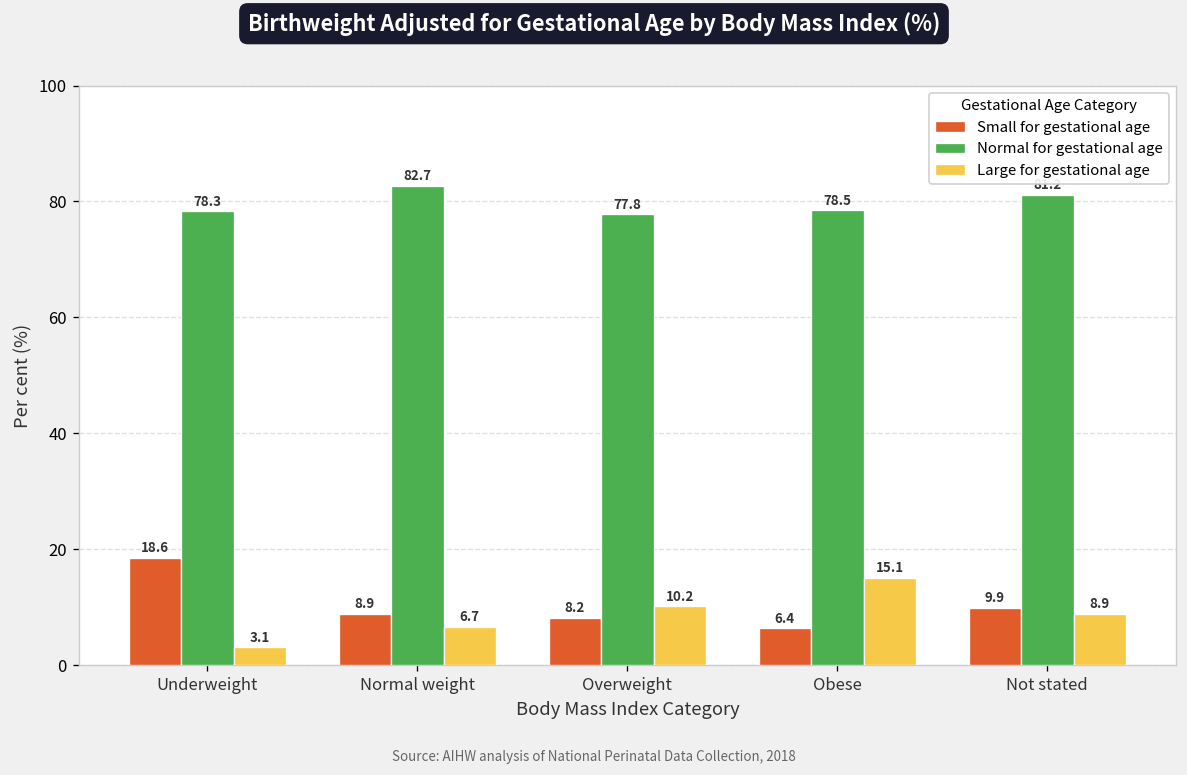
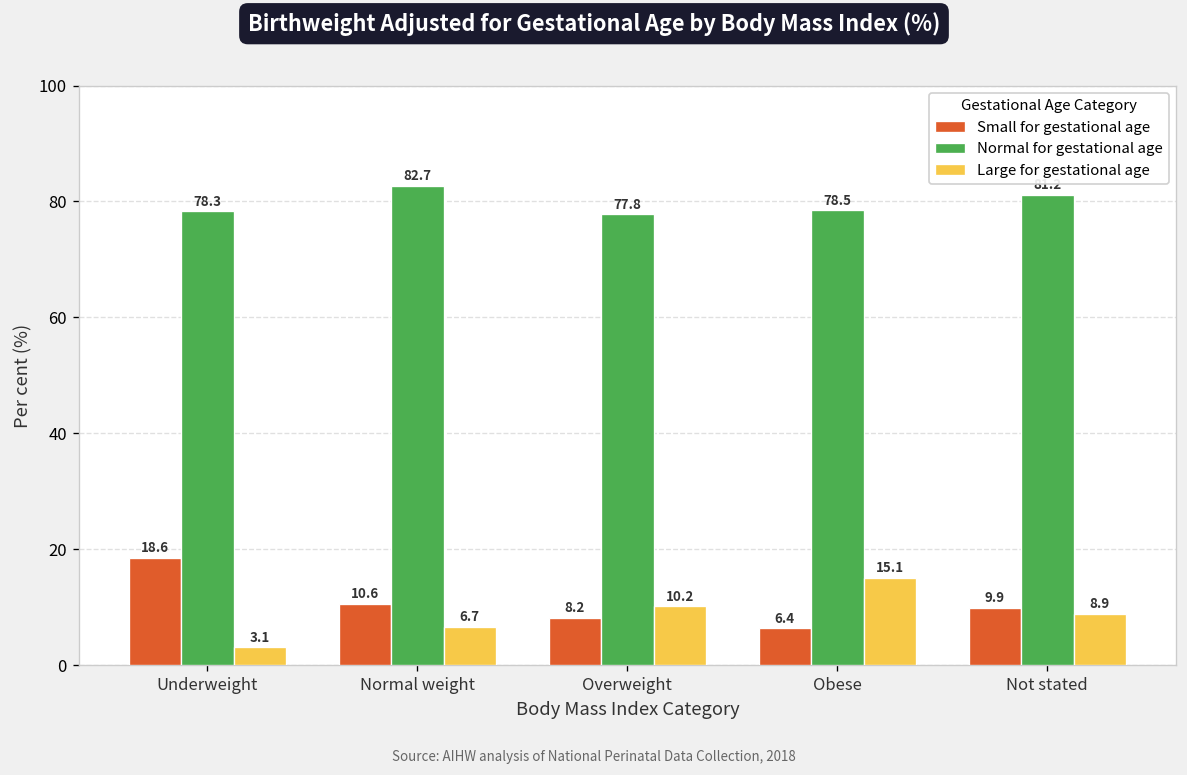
Small for gestational age, Normal weight: 8.9 -> 10.6
